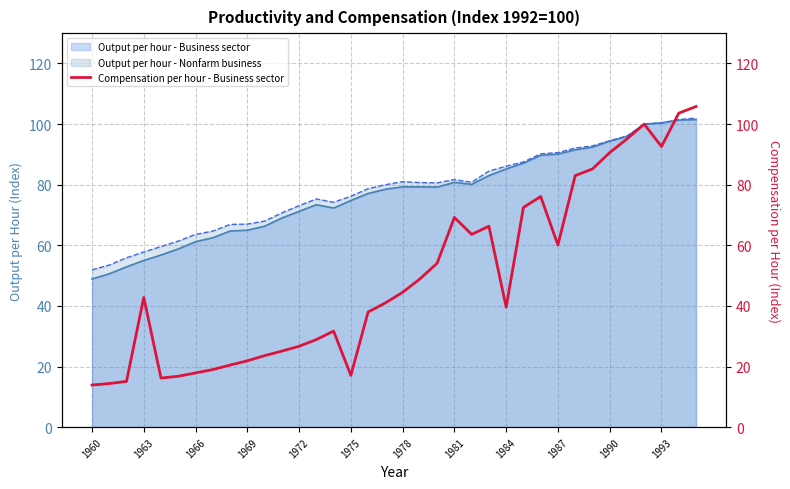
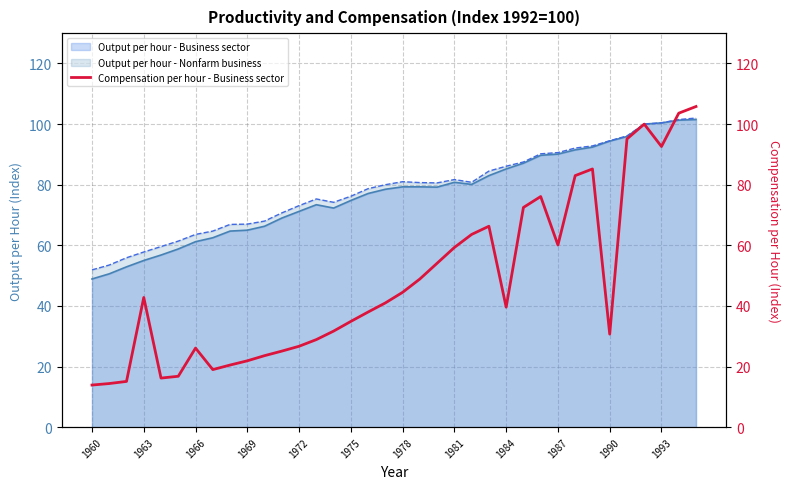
Compensation per hour - Business sector, 1966: 18 -> 26
Compensation per hour - Business sector, 1975: 17 -> 35
Compensation per hour - Business sector, 1981: 69 -> 59
Compensation per hour - Business sector, 1990: 91 -> 31
